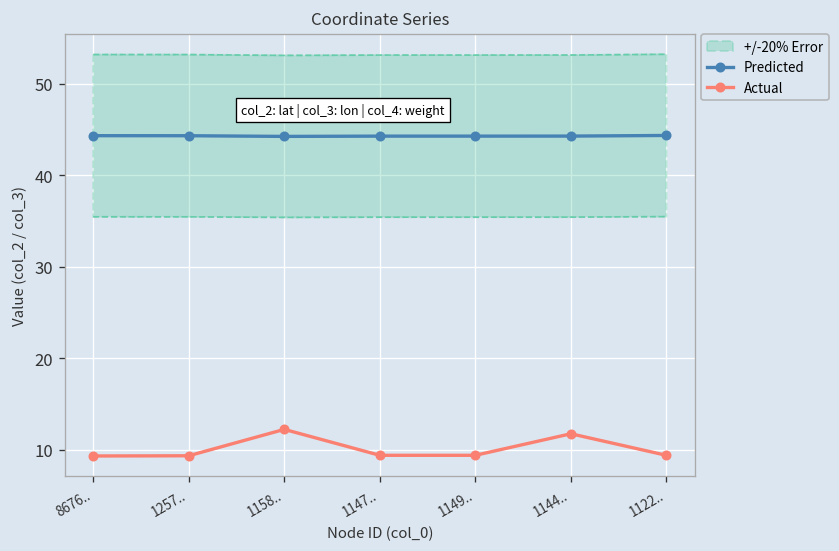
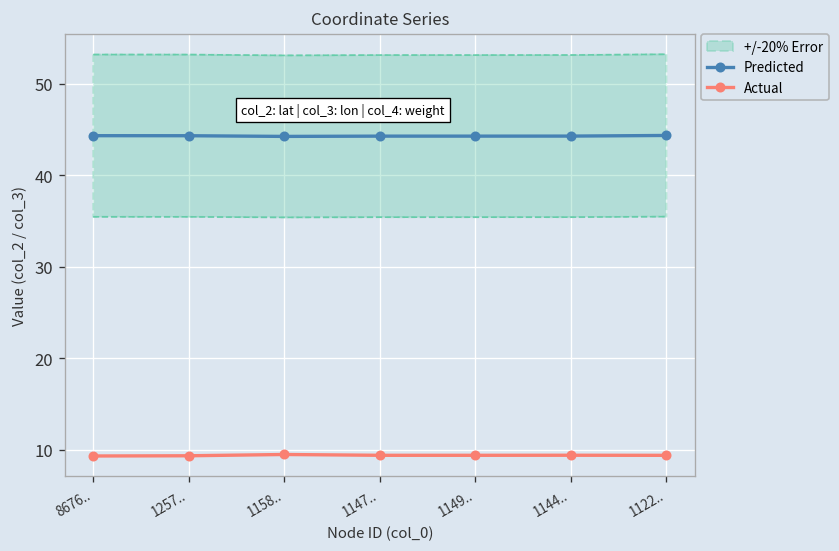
Actual, 1158..: 12 -> 9
Actual, 1144..: 12 -> 9
